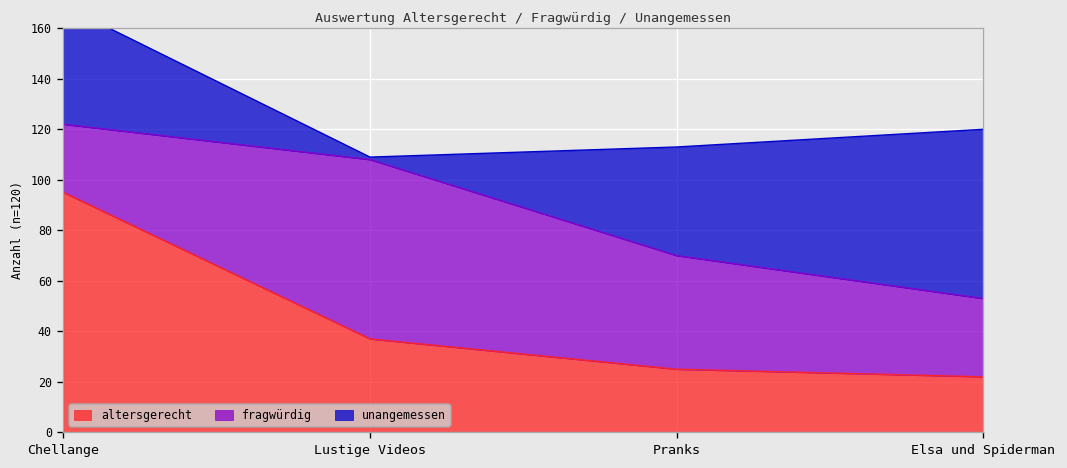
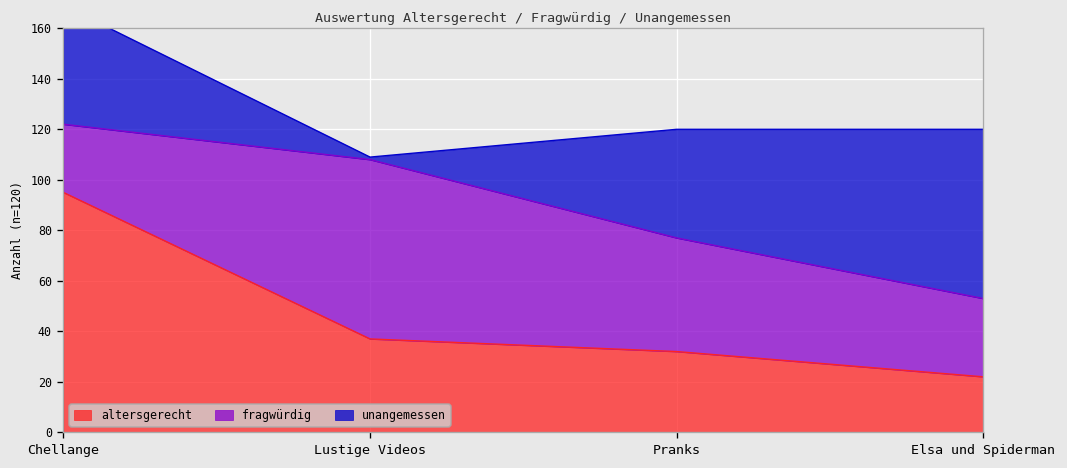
altersgerecht, Pranks: 25 -> 32
